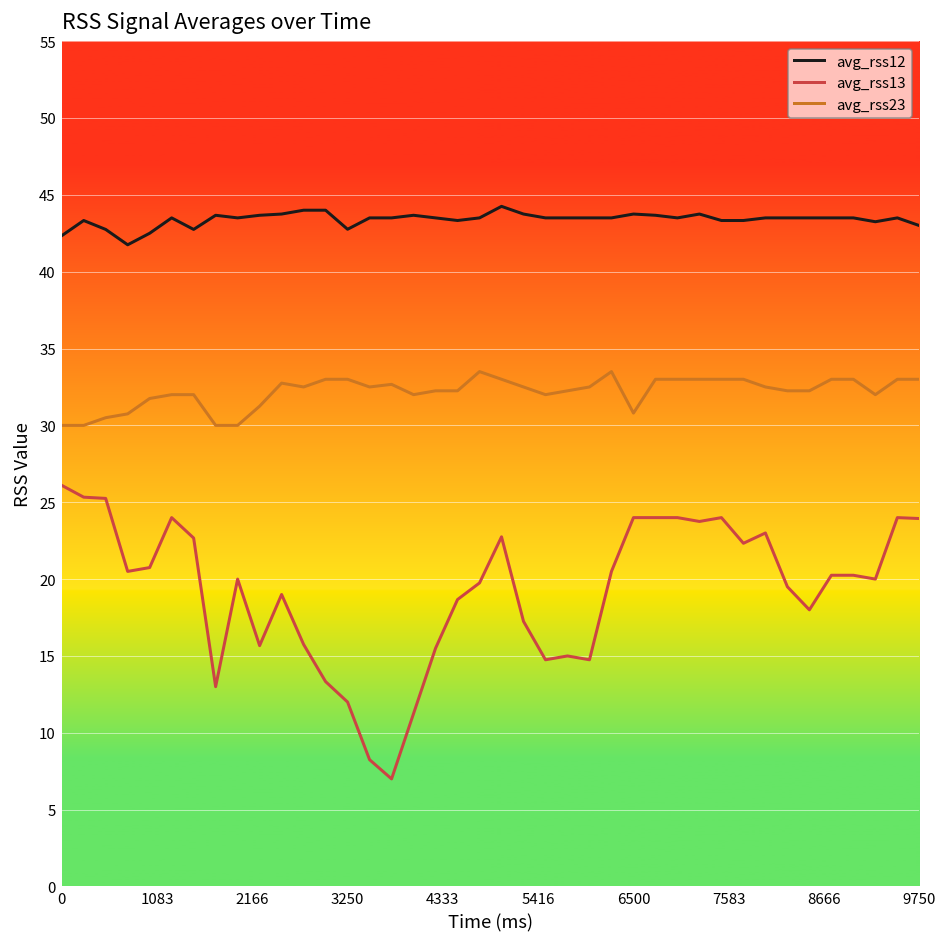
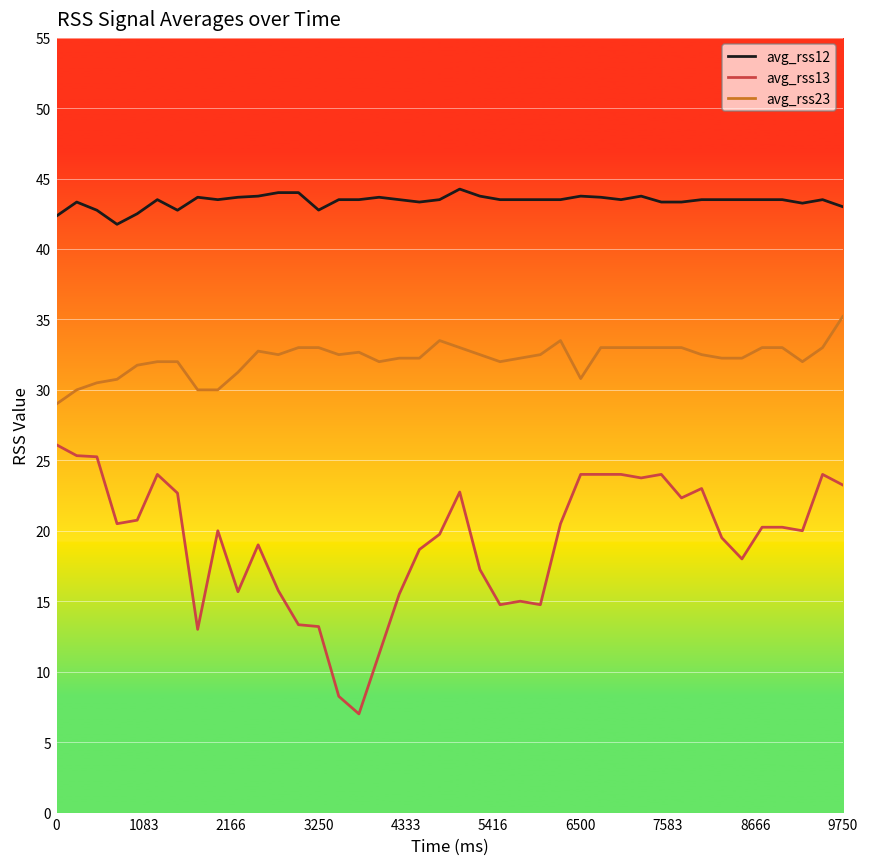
avg_rss23, 0: 30 -> 29
avg_rss13, 3250: 12.0 -> 13.2
avg_rss13, 9750: 23.9 -> 23.3
avg_rss23, 9750: 33.0 -> 35.2
